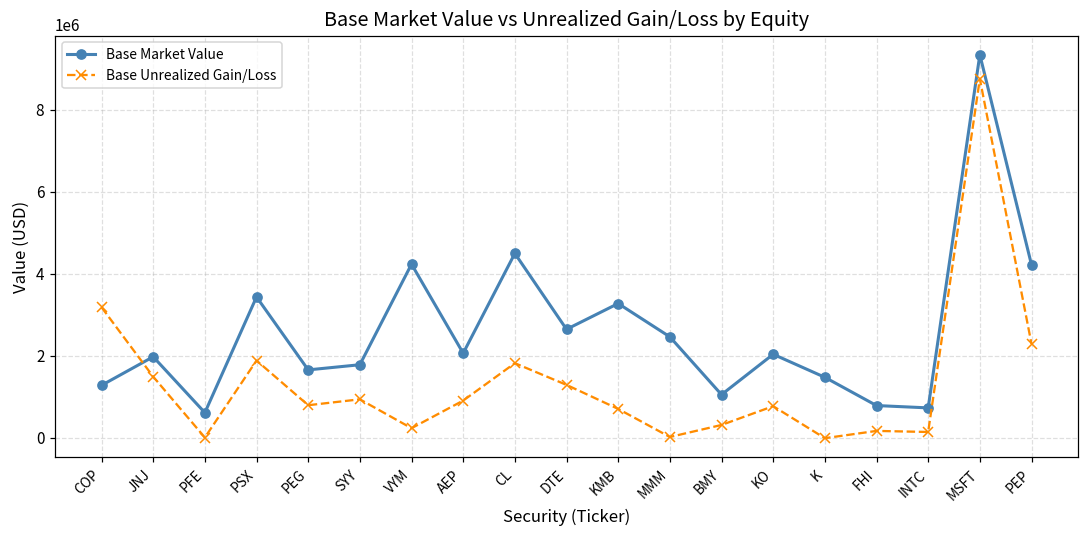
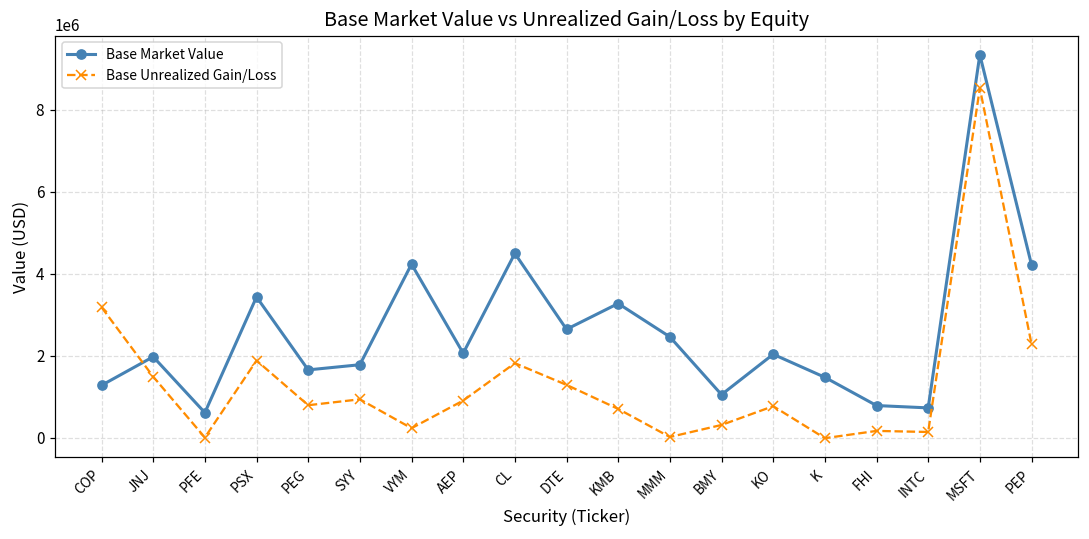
Base Unrealized Gain/Loss, MSFT: 8800000 -> 8500000
